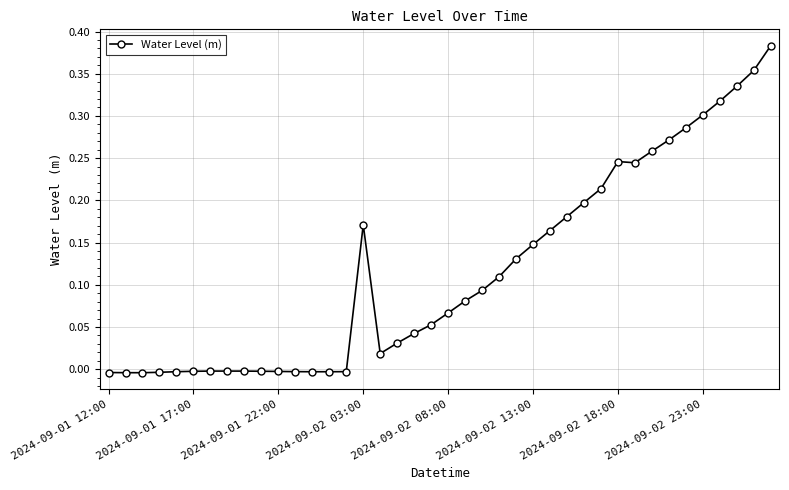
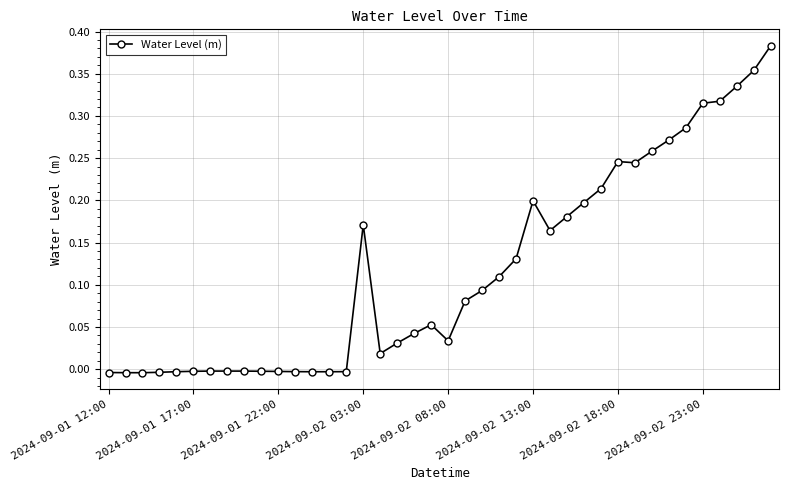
2024-09-02 08:00: 0.07 -> 0.03
2024-09-02 13:00: 0.15 -> 0.20
2024-09-02 23:00: 0.30 -> 0.32
